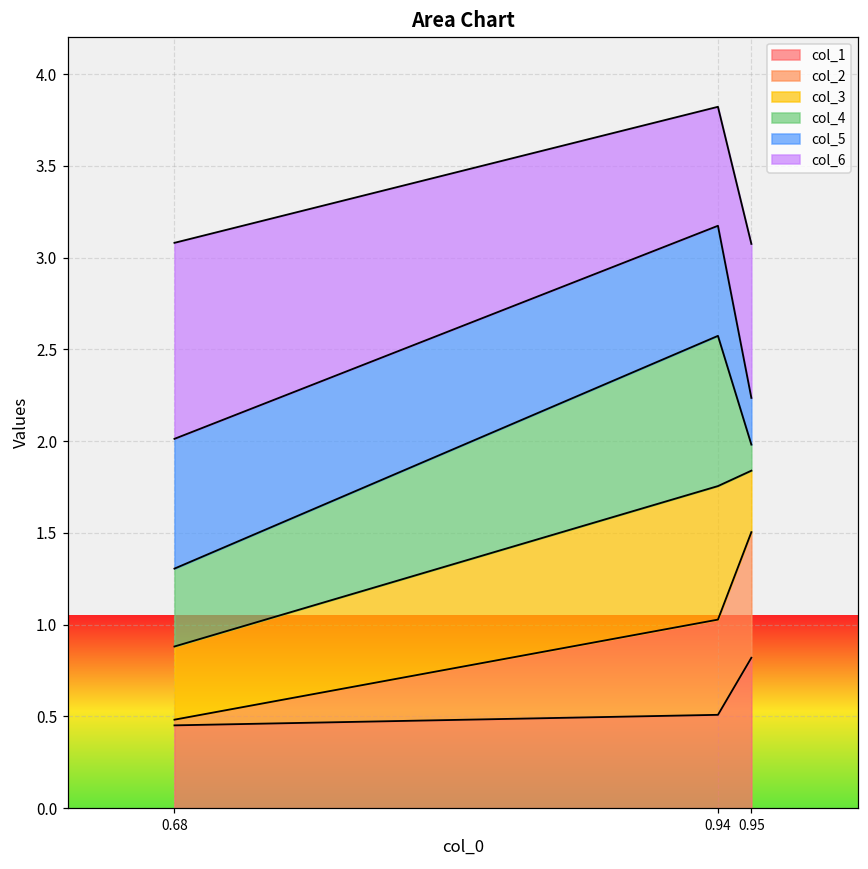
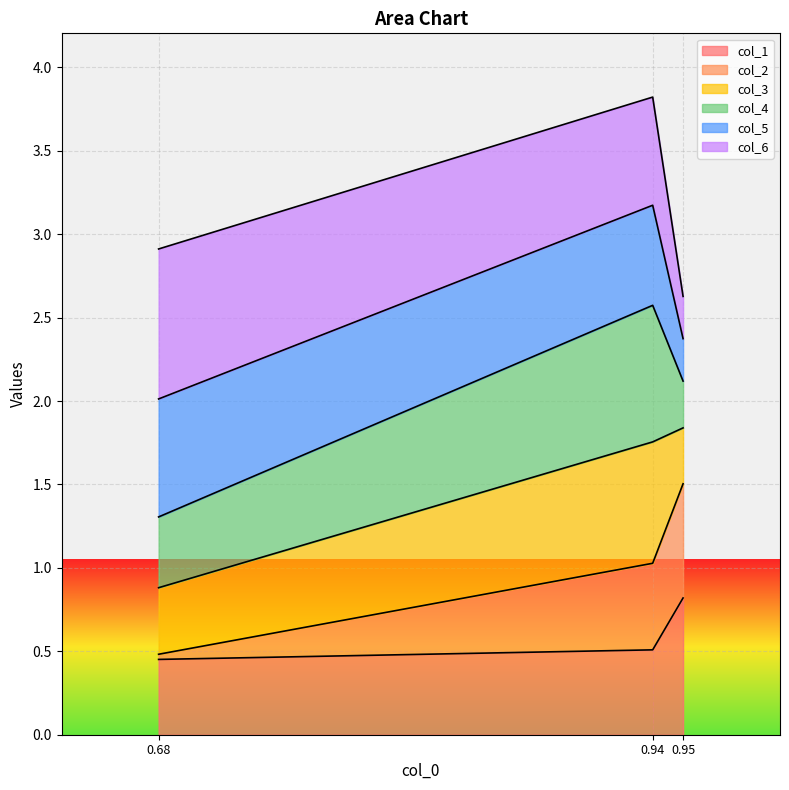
col_6, 0.68: 1.07 -> 0.90
col_4, 0.95: 0.14 -> 0.28
col_6, 0.95: 0.84 -> 0.25
